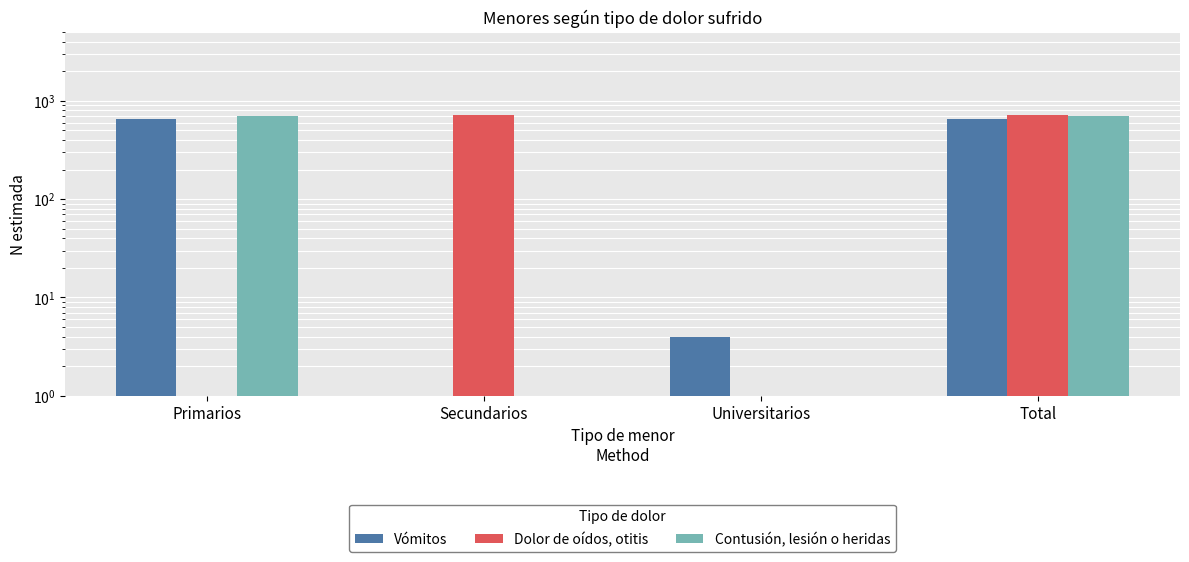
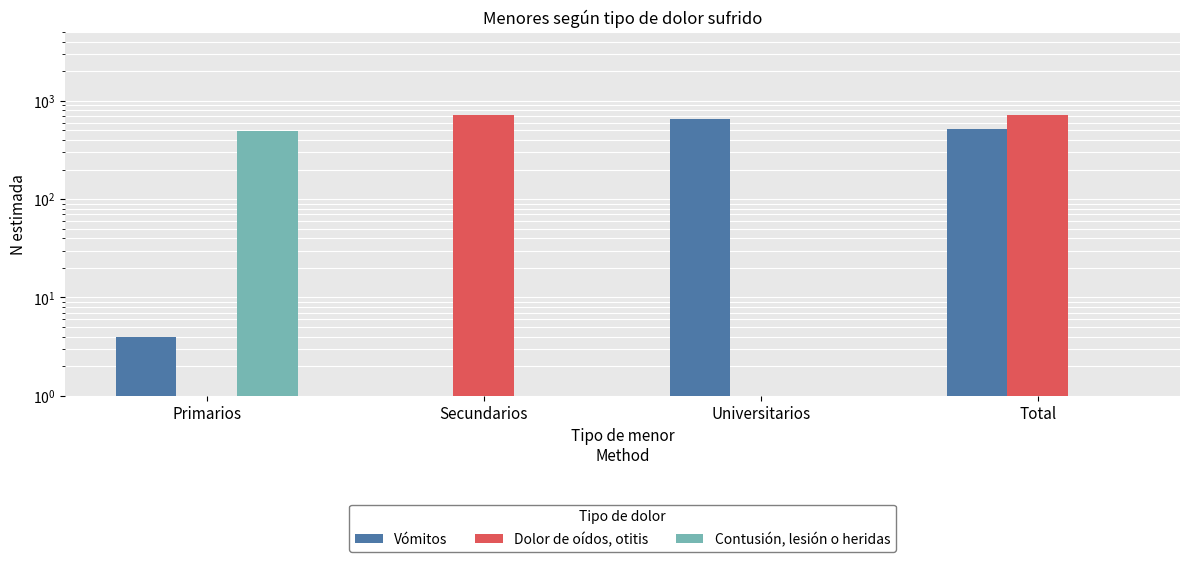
Vómitos, Primarios: 700 -> 4
Contusión, lesión o heridas, Primarios: 700 -> 500
Vómitos, Universitarios: 4 -> 700
Vómitos, Total: 700 -> 500
Contusión, lesión o heridas, Total: 700 -> 1
